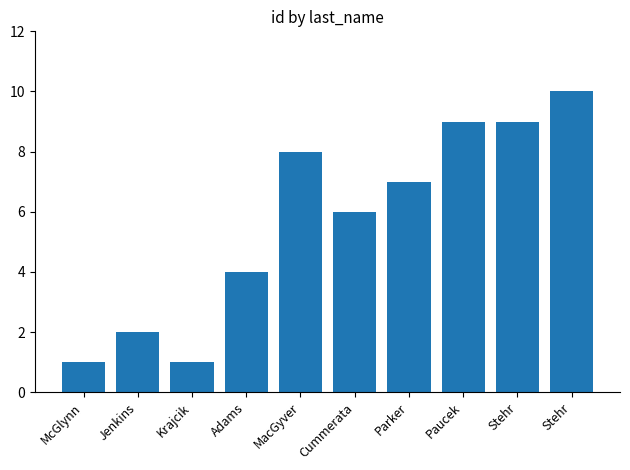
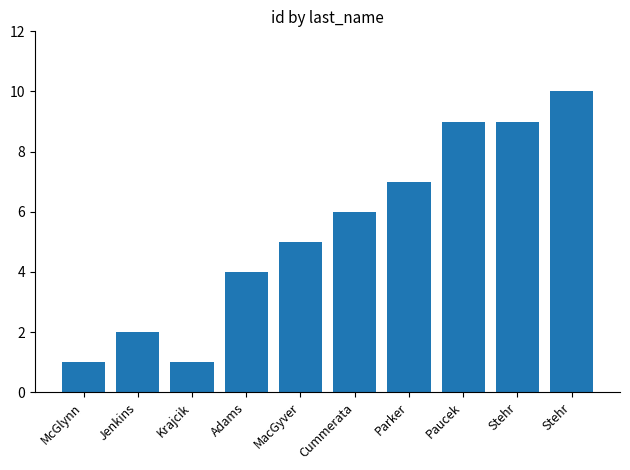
MacGyver: 8 -> 5
